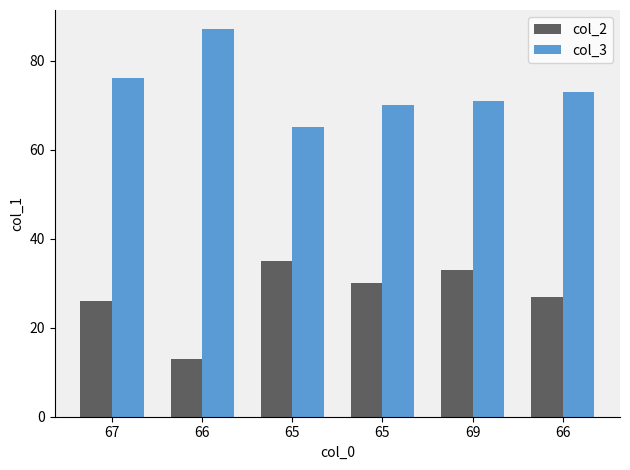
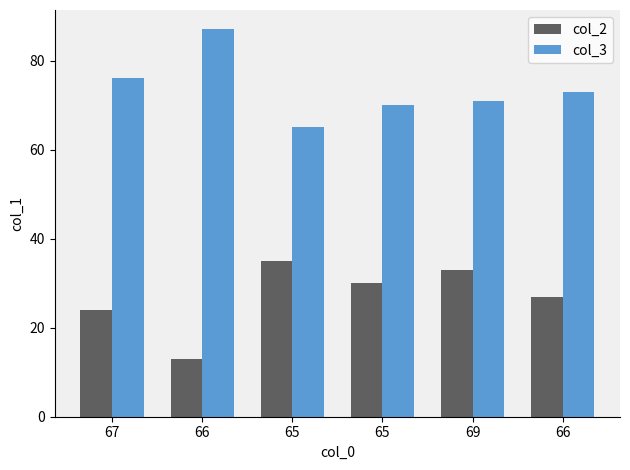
col_2, 67: 26 -> 24
